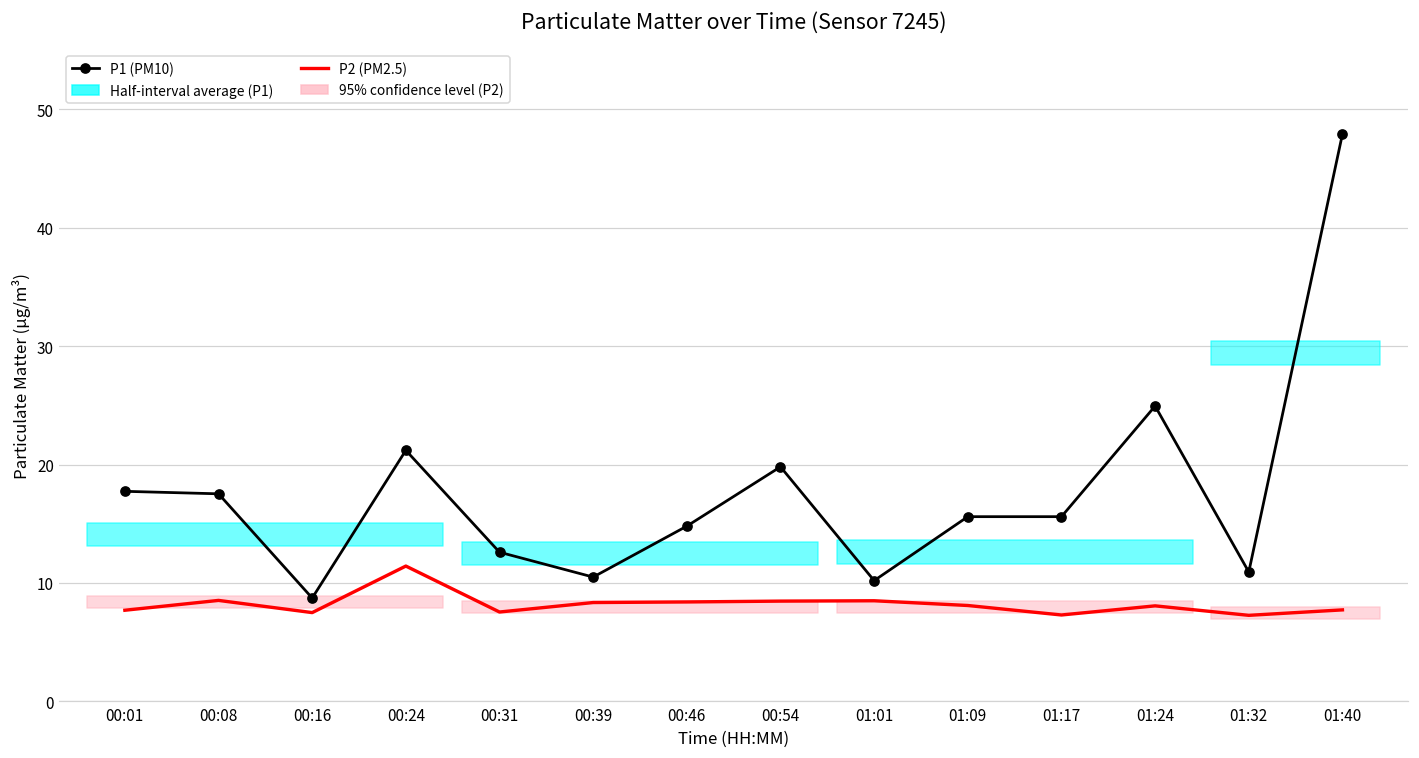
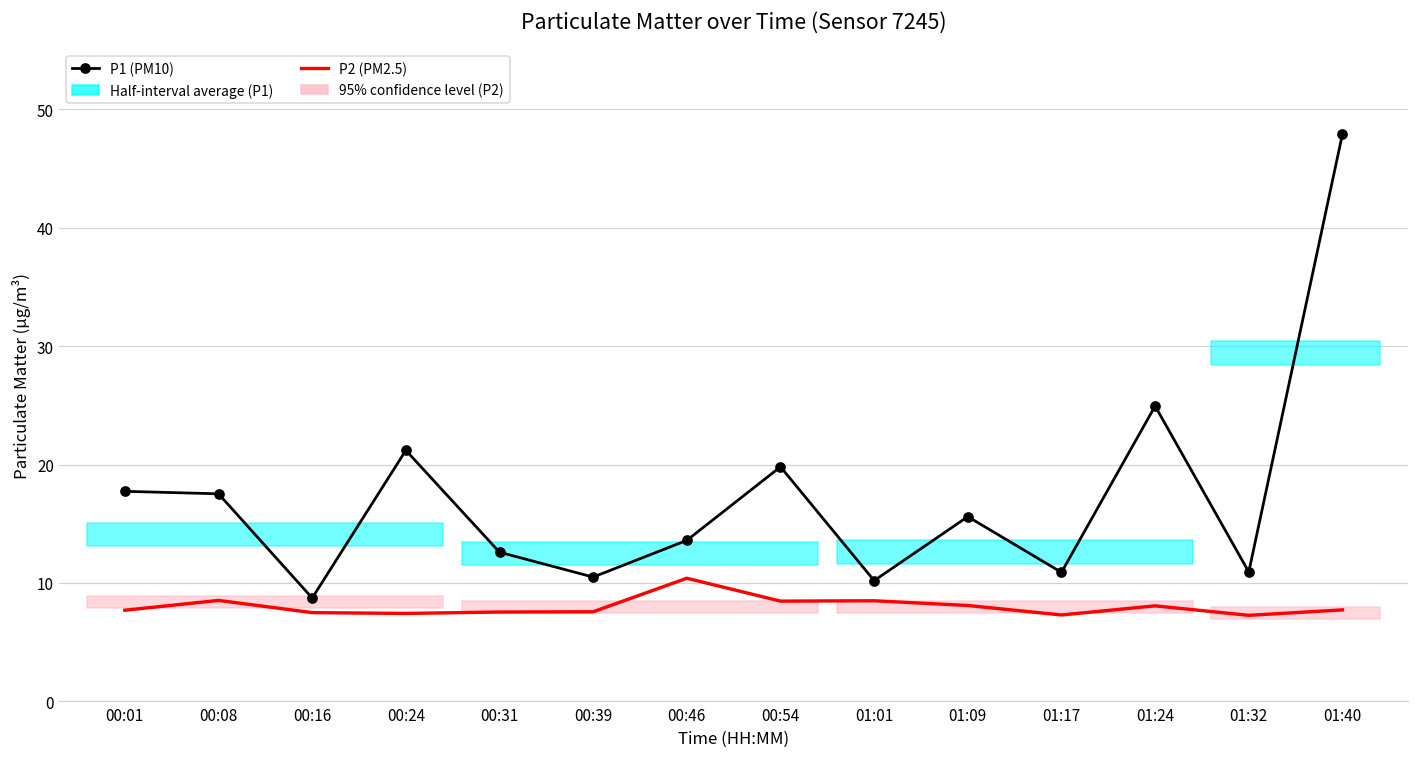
P2 (PM2.5), 00:24: 11.4 -> 7.4
P2 (PM2.5), 00:39: 8.4 -> 7.6
P1 (PM10), 00:46: 14.8 -> 13.6
P2 (PM2.5), 00:46: 8.4 -> 10.4
P1 (PM10), 01:17: 15.6 -> 10.9
